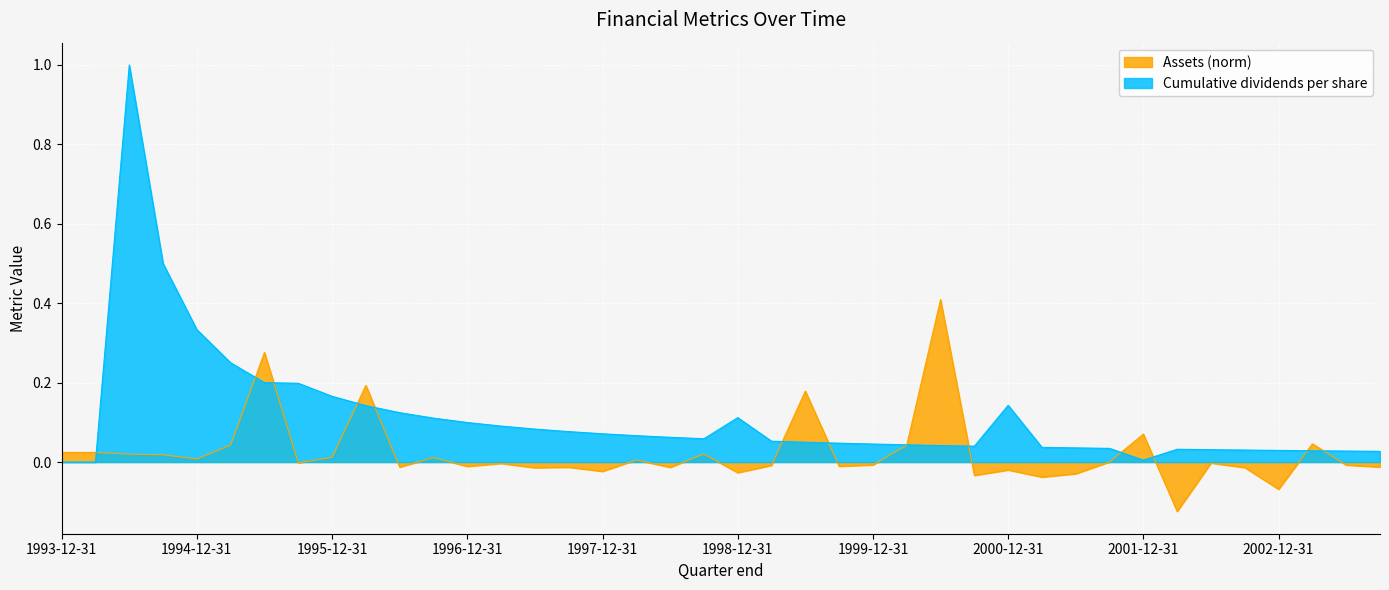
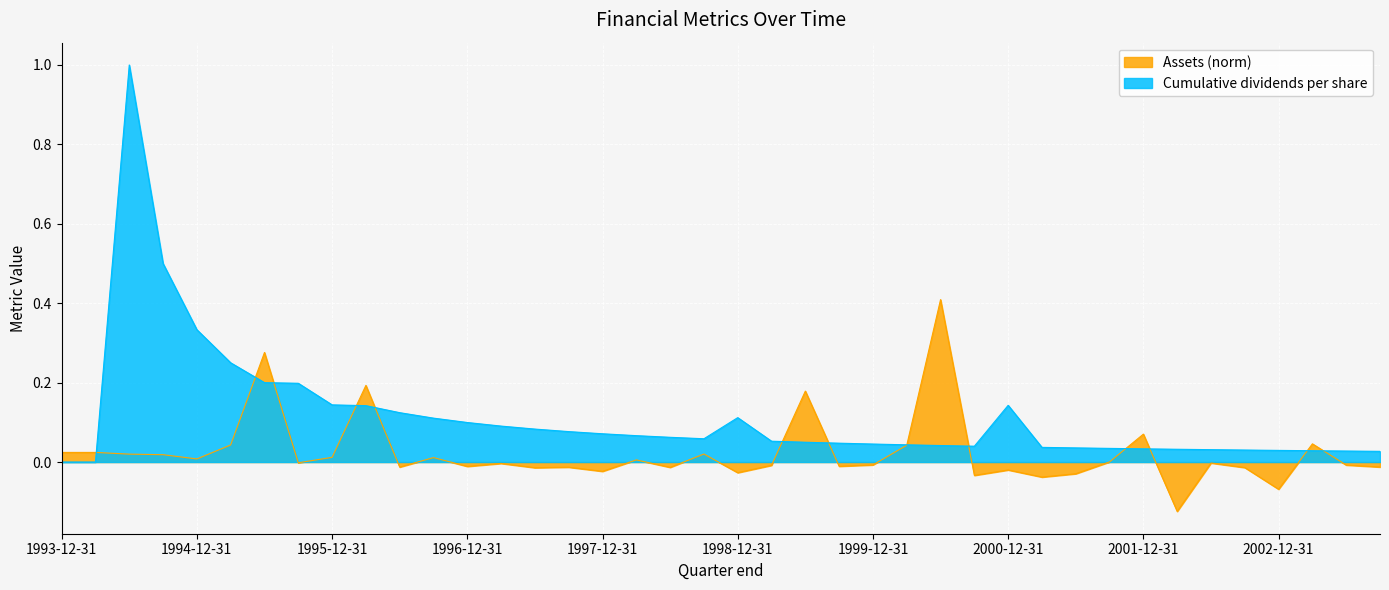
Cumulative dividends per share, 1995-12-31: 0.17 -> 0.14
Cumulative dividends per share, 2001-12-31: 0.00 -> 0.03
